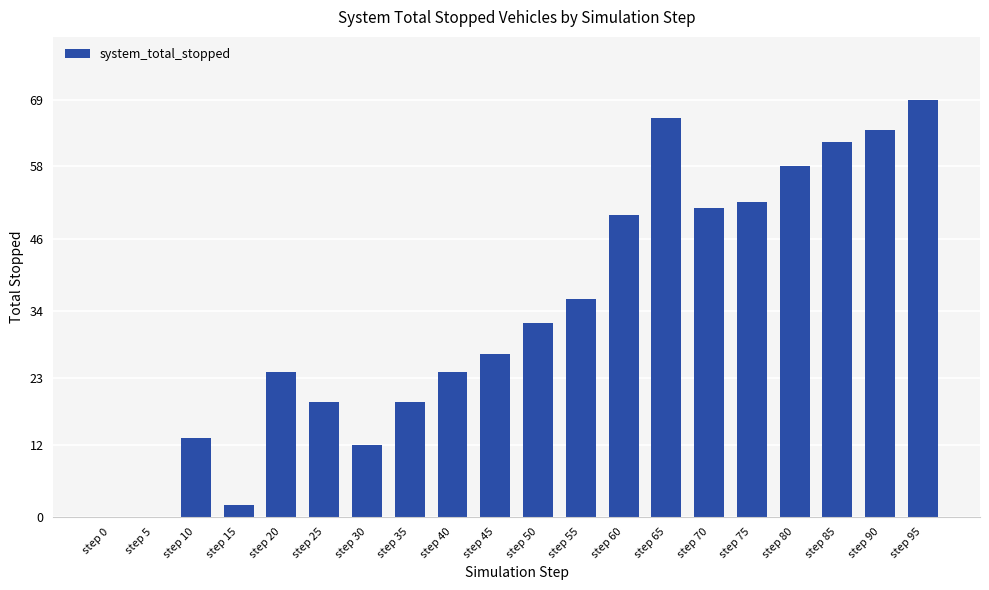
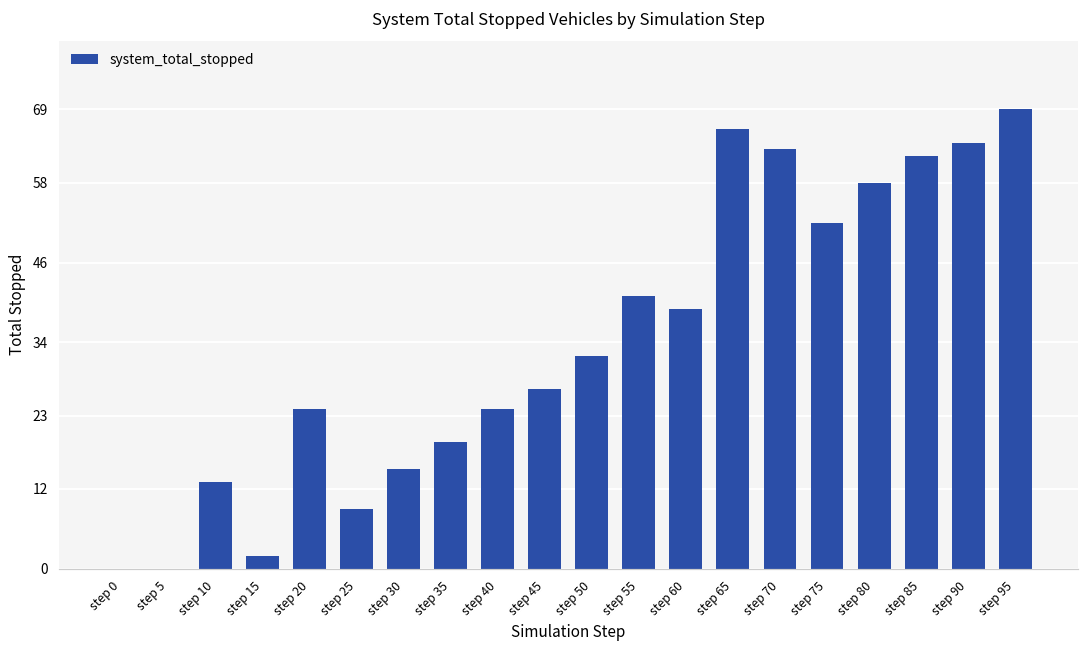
step 25: 19 -> 9
step 30: 12 -> 15
step 55: 36 -> 41
step 60: 50 -> 39
step 70: 51 -> 63
